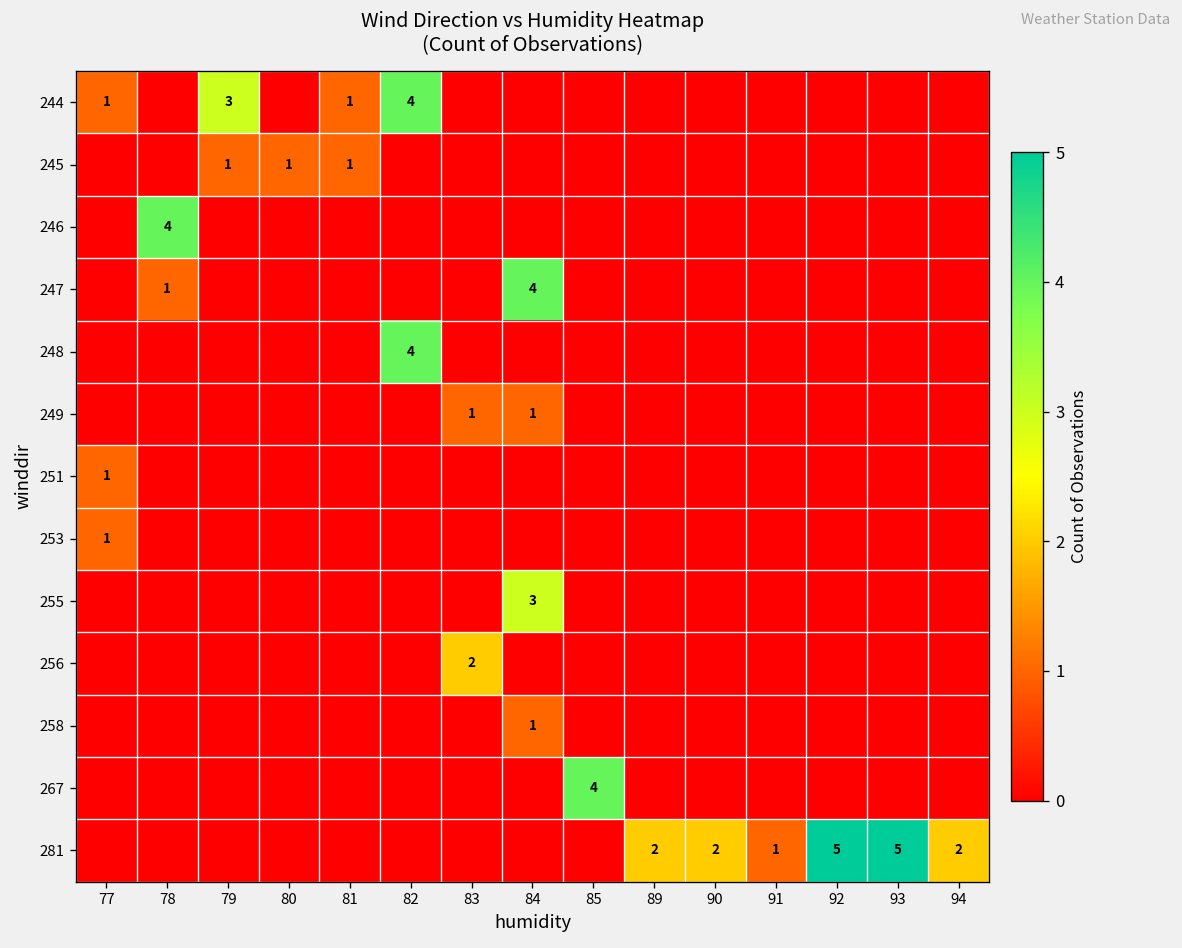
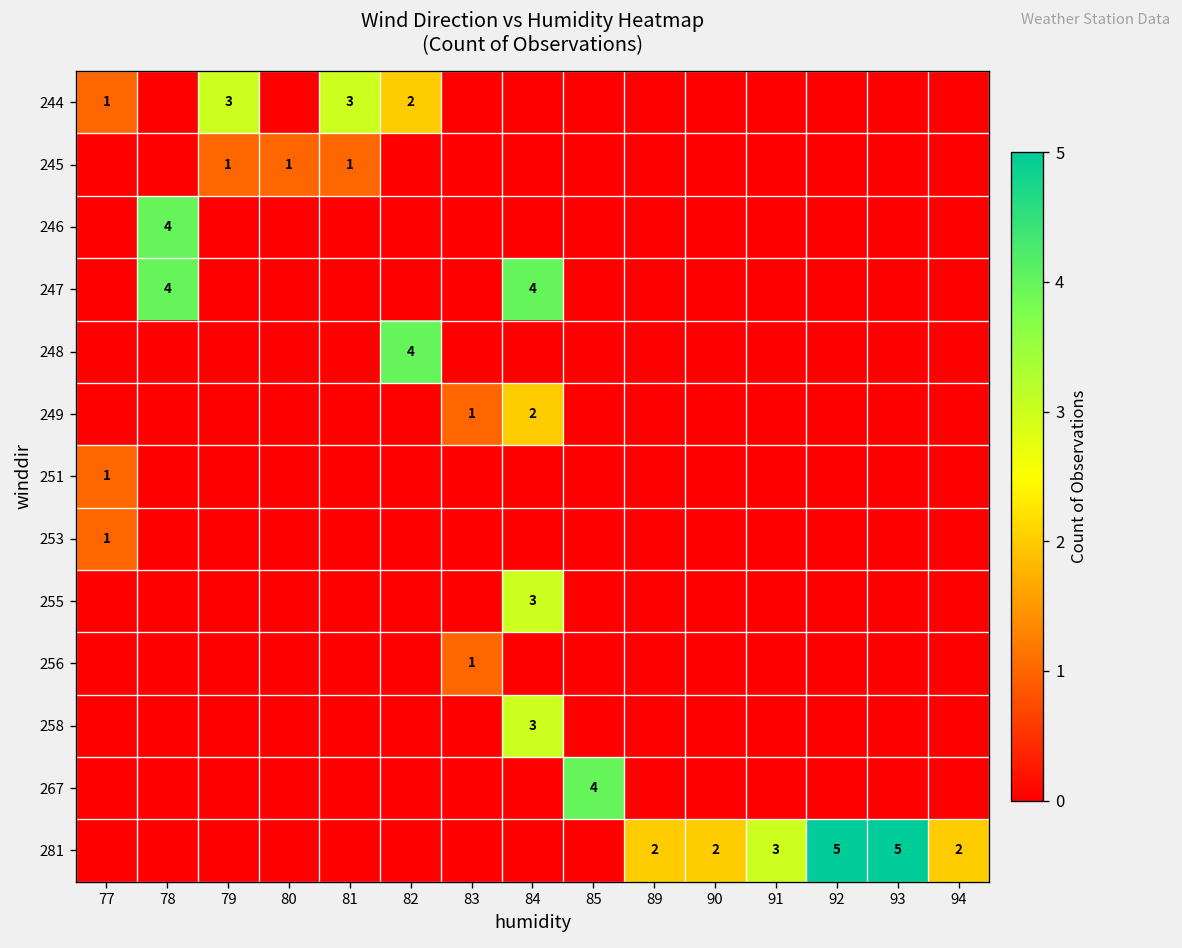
244, 81: 1 -> 3
244, 82: 4 -> 2
247, 78: 1 -> 4
249, 84: 1 -> 2
256, 83: 2 -> 1
258, 84: 1 -> 3
281, 91: 1 -> 3
